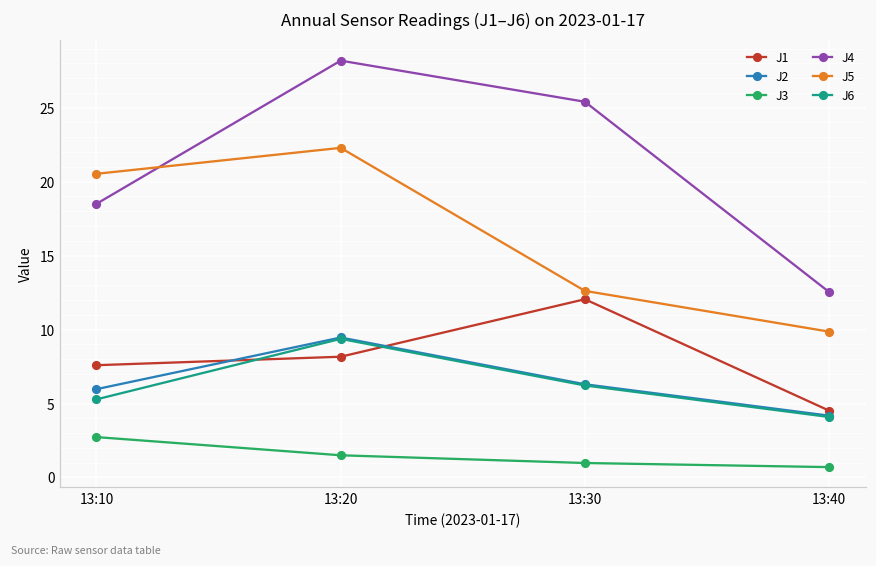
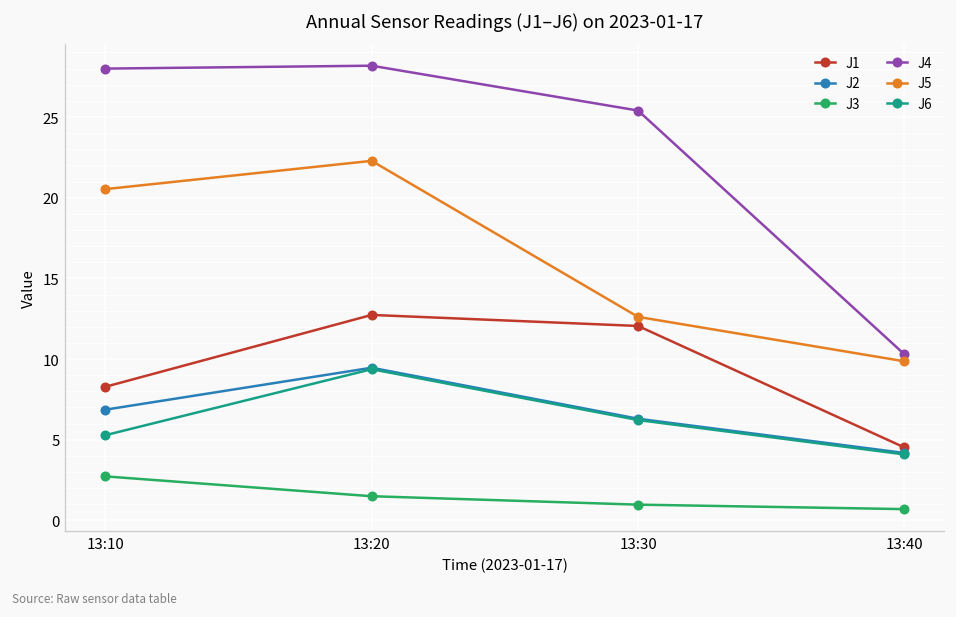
J1, 13:10: 7.6 -> 8.3
J2, 13:10: 6.0 -> 6.9
J4, 13:10: 18.5 -> 28.0
J1, 13:20: 8.2 -> 12.7
J4, 13:40: 12.5 -> 10.3
